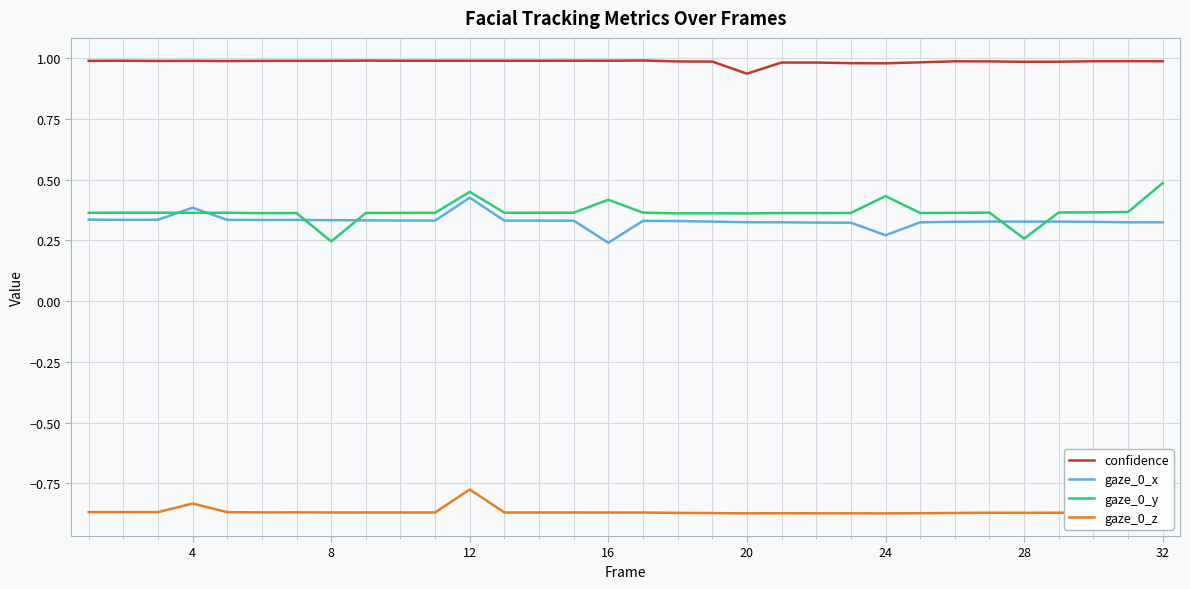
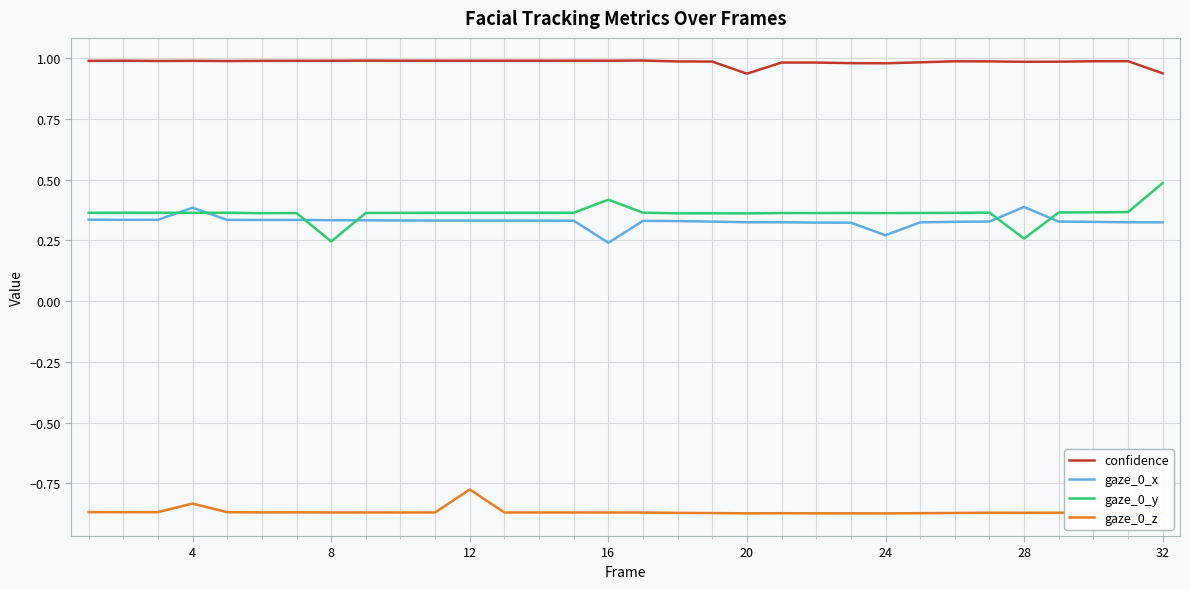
gaze_0_x, 12: 0.43 -> 0.33
gaze_0_y, 12: 0.45 -> 0.36
gaze_0_y, 24: 0.43 -> 0.36
gaze_0_x, 28: 0.33 -> 0.39
confidence, 32: 0.99 -> 0.94
